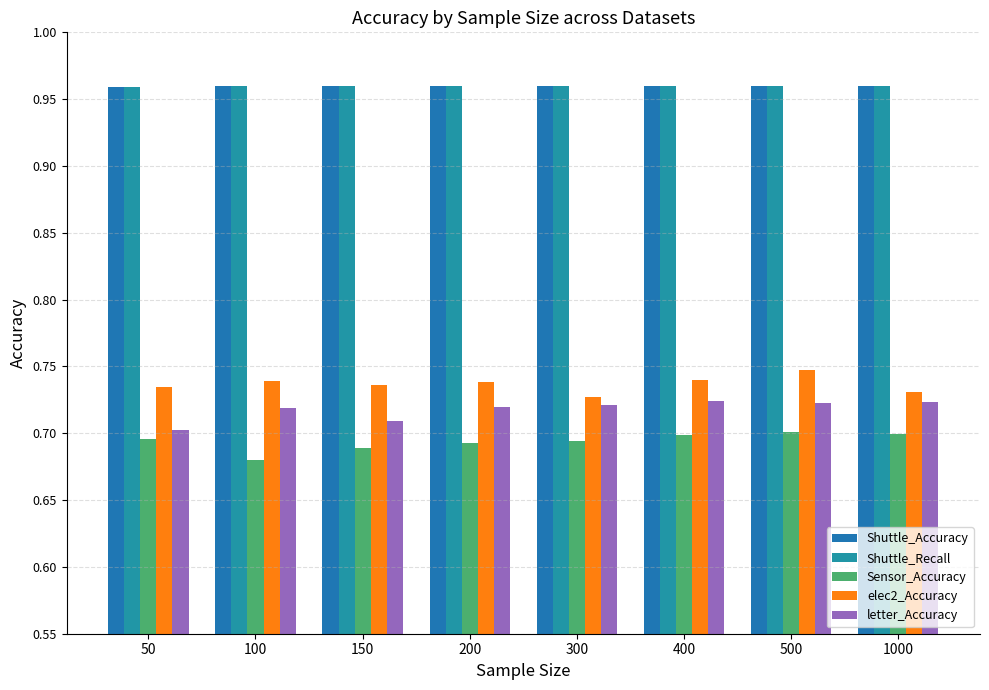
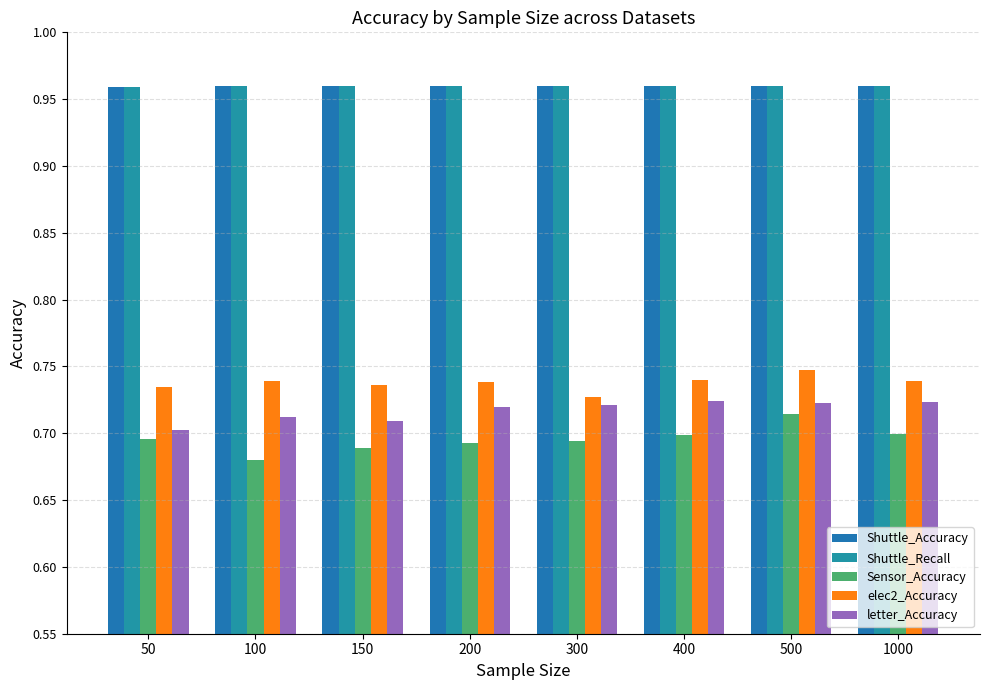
letter_Accuracy, 100: 0.719 -> 0.712
Sensor_Accuracy, 500: 0.701 -> 0.714
elec2_Accuracy, 1000: 0.731 -> 0.739
